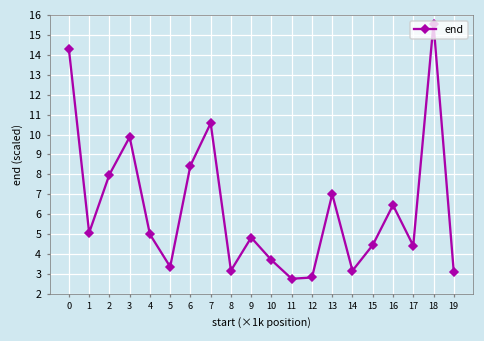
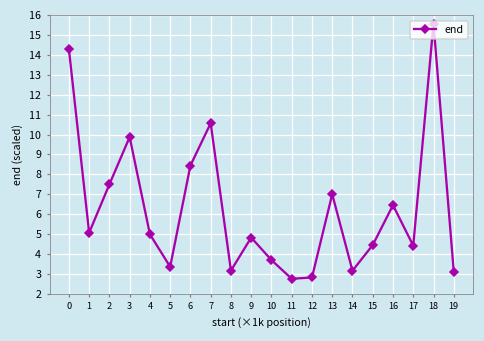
2: 8.0 -> 7.5
